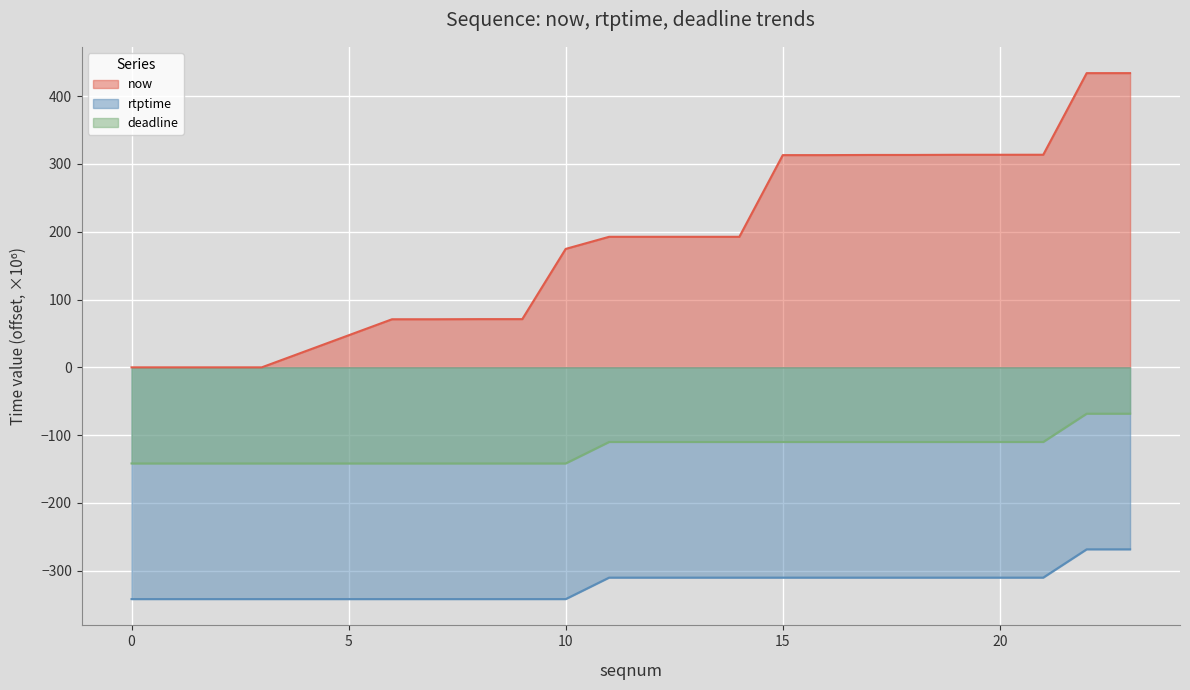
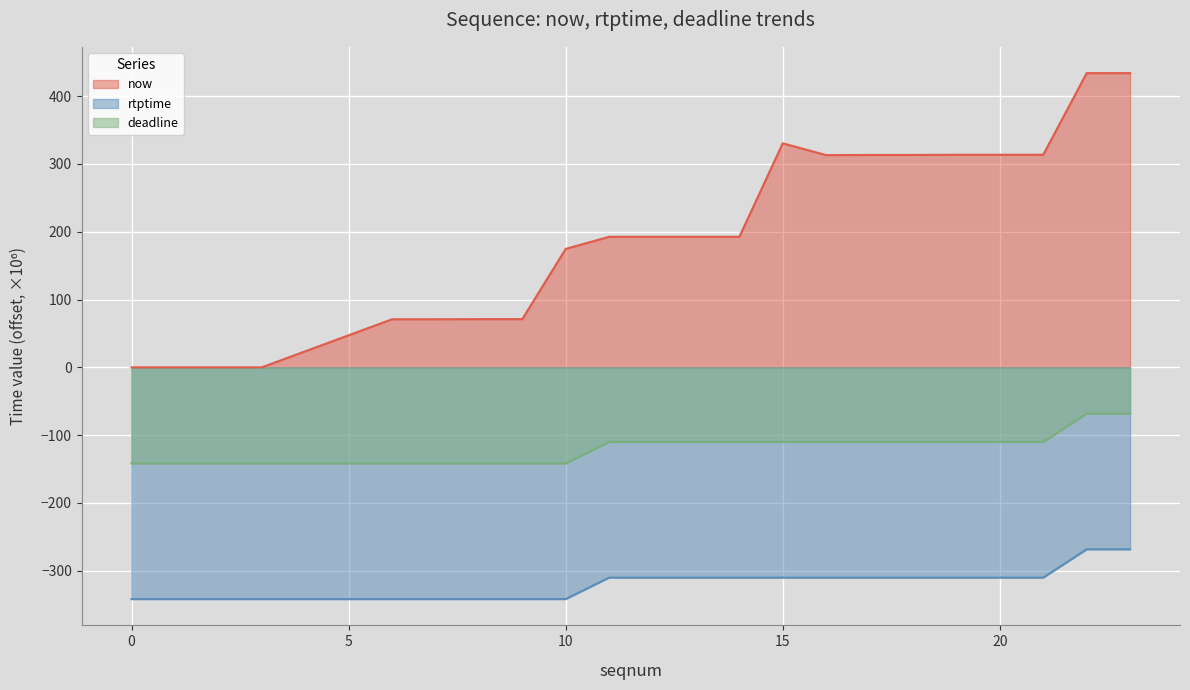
now, 15: 310 -> 330
